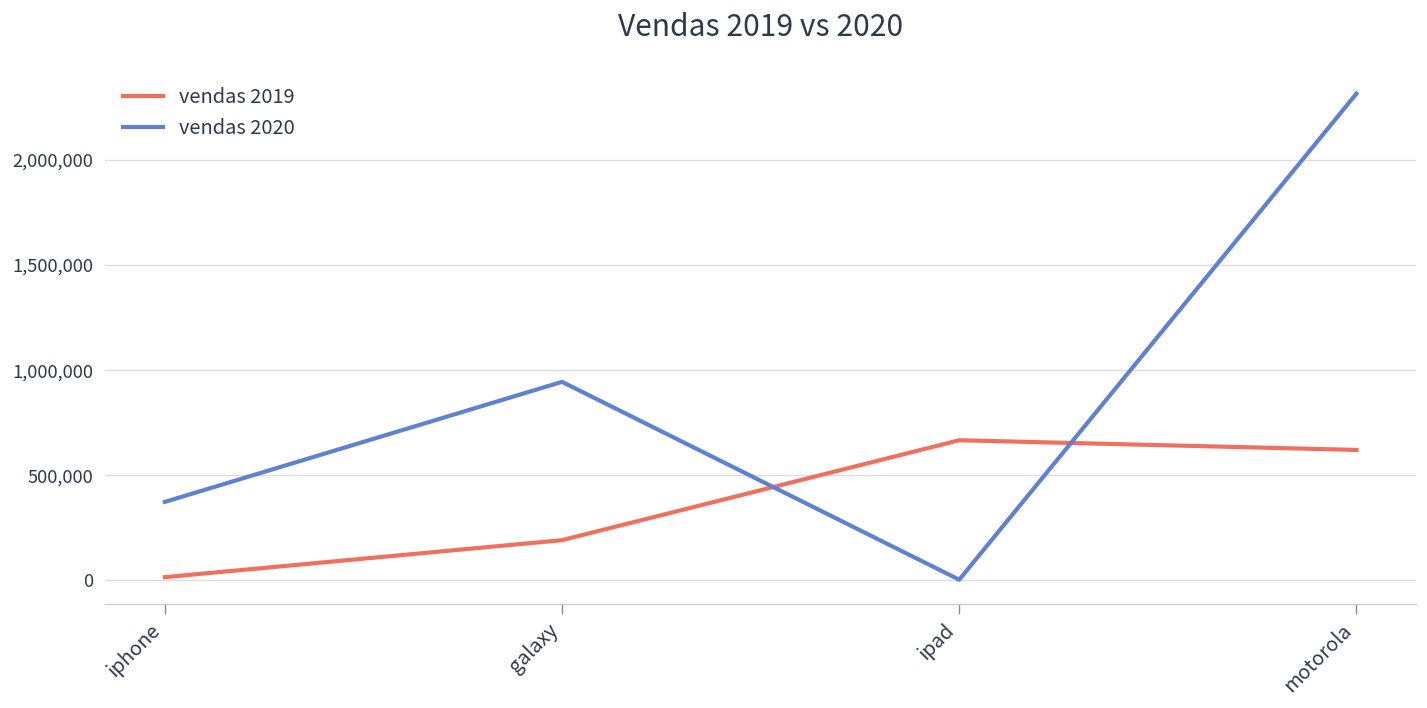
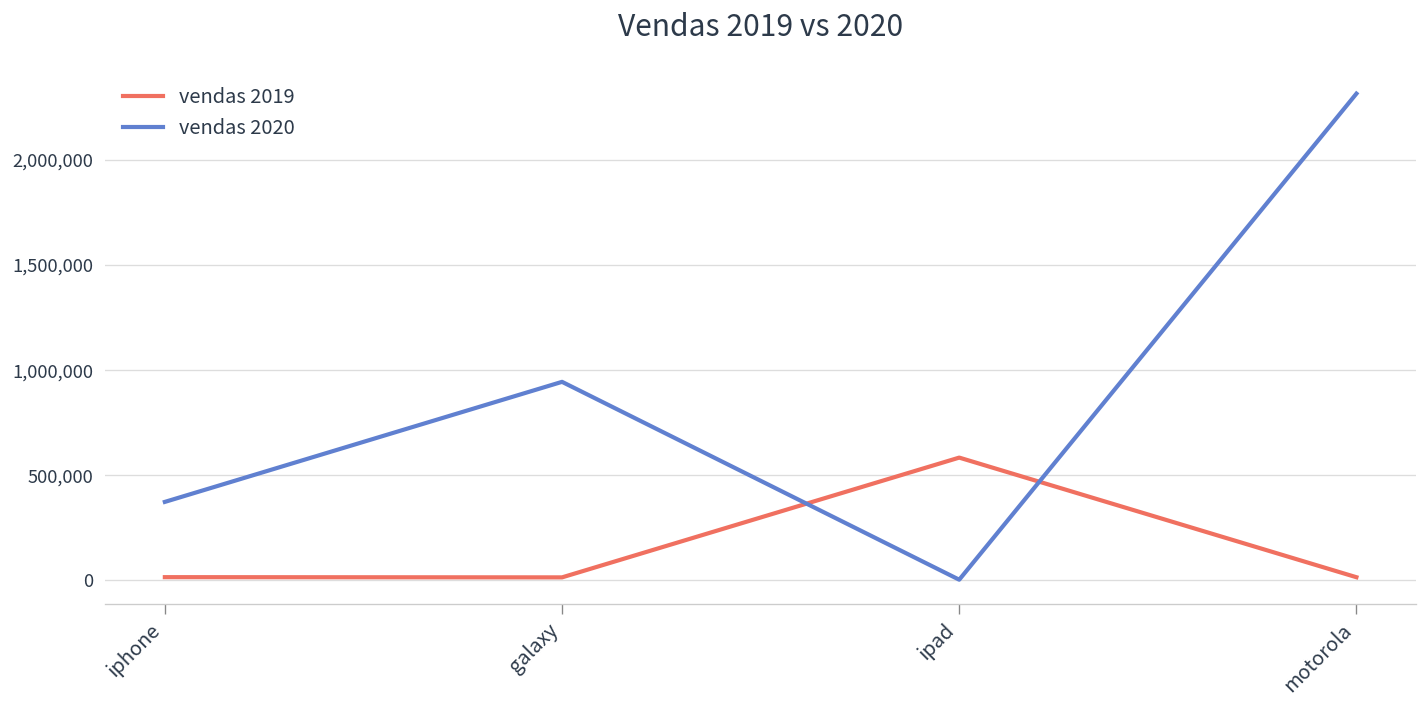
vendas 2019, galaxy: 190,000 -> 10,000
vendas 2019, ipad: 670,000 -> 580,000
vendas 2019, motorola: 620,000 -> 20,000
